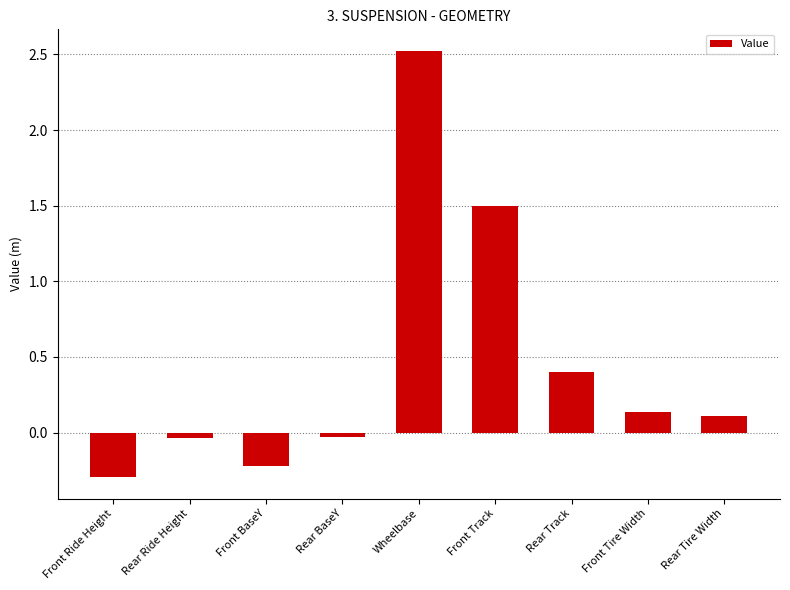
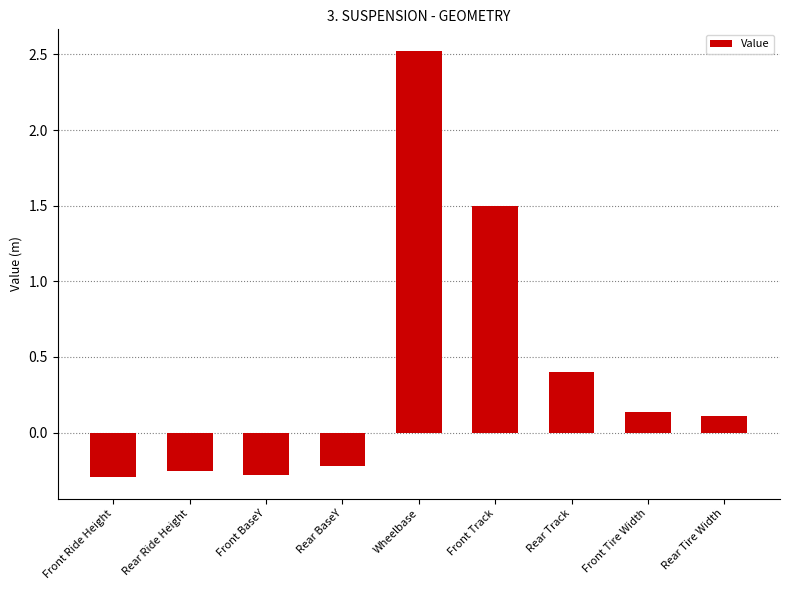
Rear Ride Height: -0.03 -> -0.26
Front BaseY: -0.22 -> -0.28
Rear BaseY: -0.03 -> -0.22
